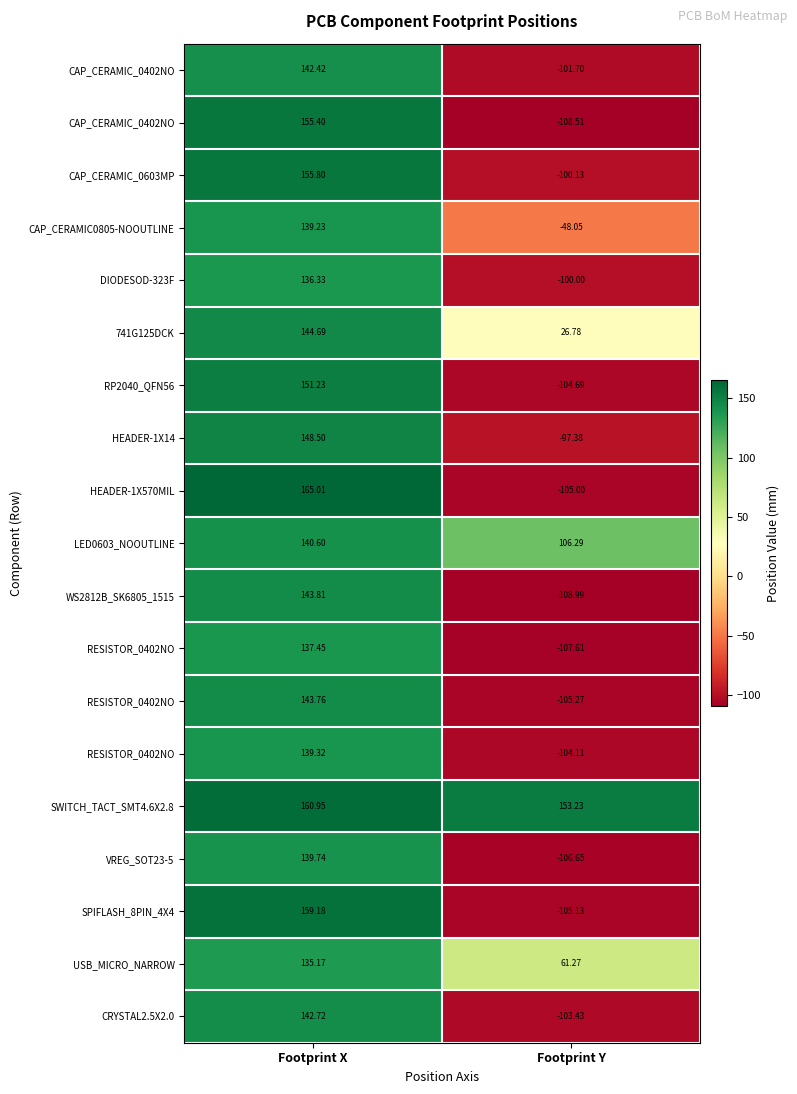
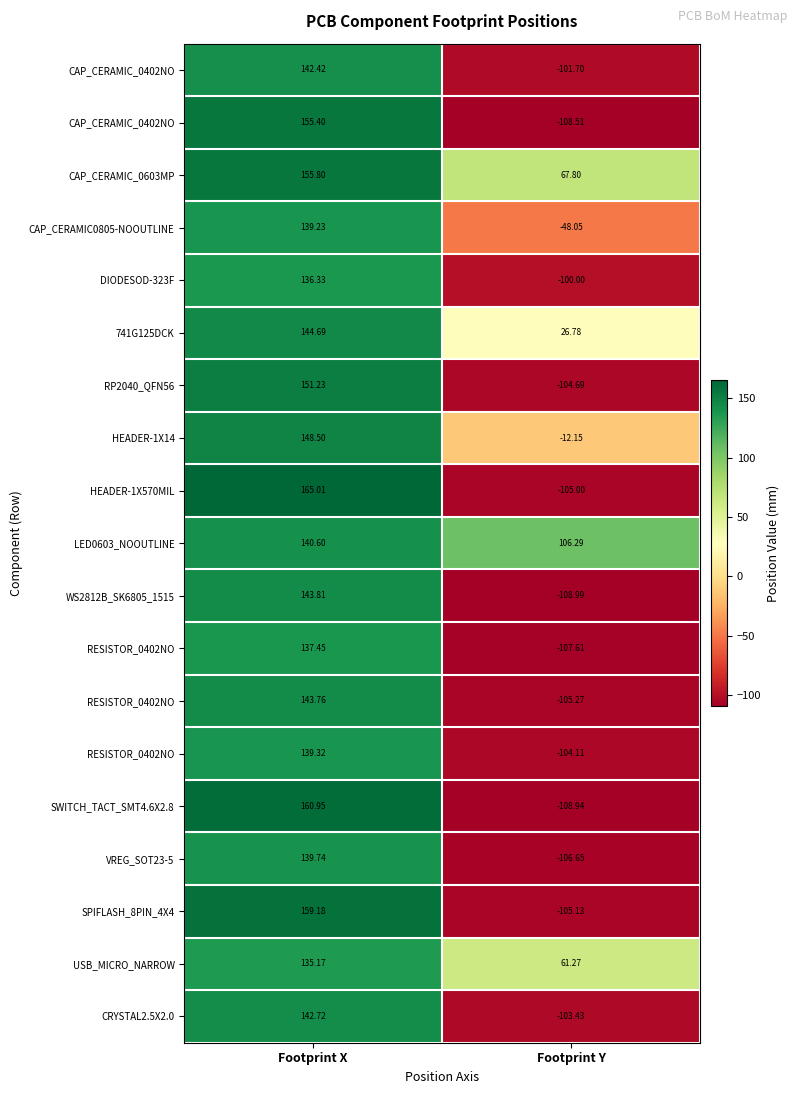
CAP_CERAMIC_0603MP, Footprint Y: -100.13 -> 67.80
HEADER-1X14, Footprint Y: -97.38 -> -12.15
SWITCH_TACT_SMT4.6X2.8, Footprint Y: 153.23 -> -108.94
